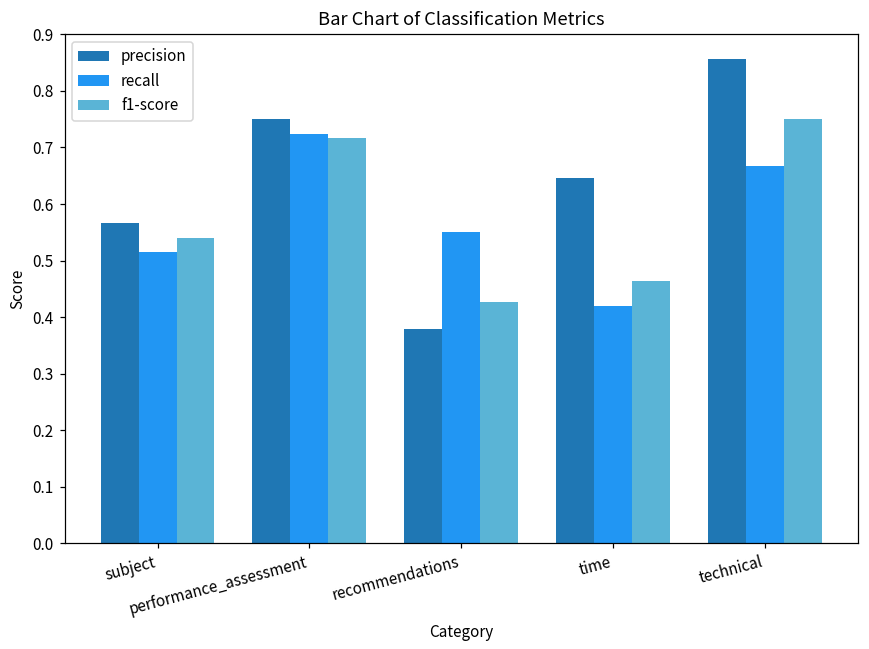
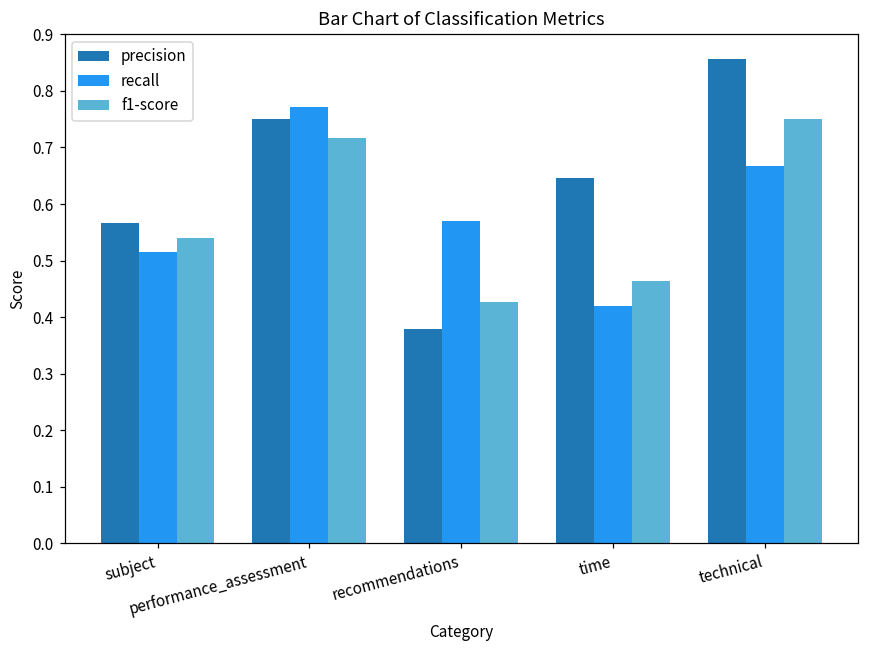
recall, performance_assessment: 0.72 -> 0.77
recall, recommendations: 0.55 -> 0.57
